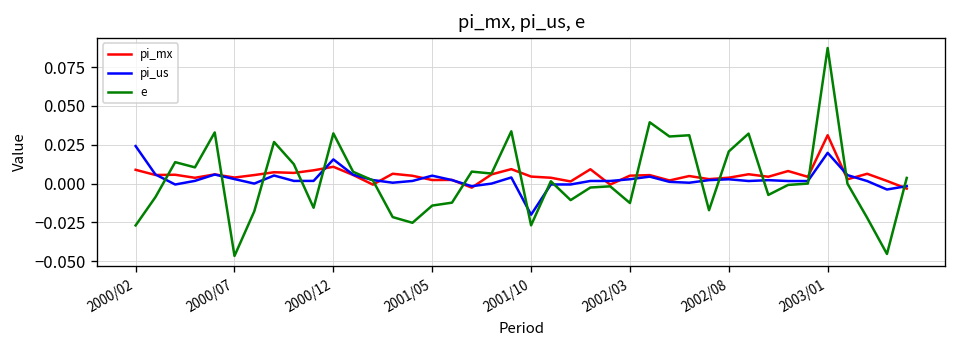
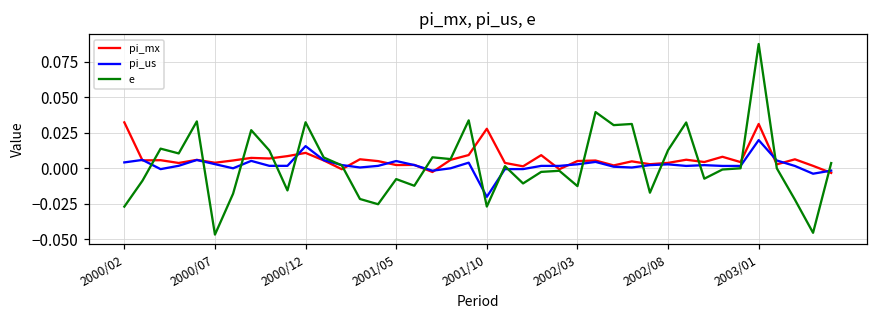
pi_mx, 2000/02: 0.009 -> 0.032
pi_us, 2000/02: 0.024 -> 0.004
e, 2001/05: -0.014 -> -0.008
pi_mx, 2001/10: 0.005 -> 0.028
e, 2002/08: 0.021 -> 0.013
